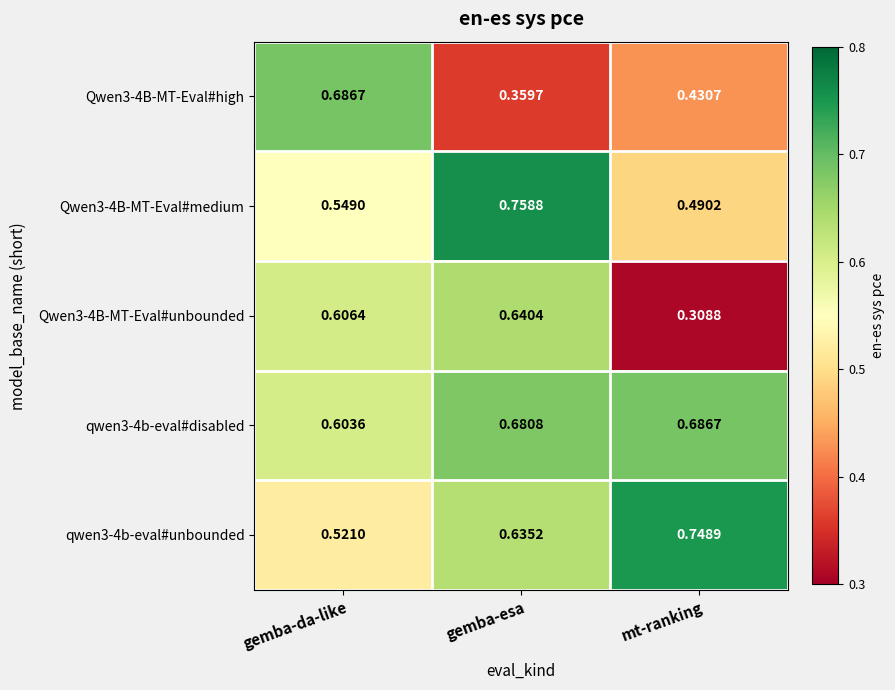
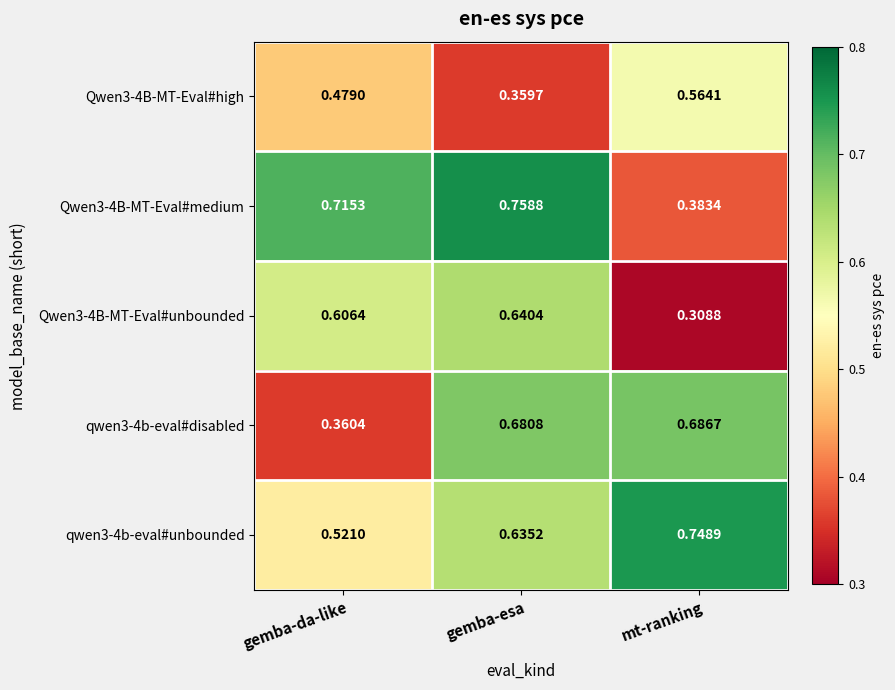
Qwen3-4B-MT-Eval#high, gemba-da-like: 0.6867 -> 0.4790
Qwen3-4B-MT-Eval#high, mt-ranking: 0.4307 -> 0.5641
Qwen3-4B-MT-Eval#medium, gemba-da-like: 0.5490 -> 0.7153
Qwen3-4B-MT-Eval#medium, mt-ranking: 0.4902 -> 0.3834
qwen3-4b-eval#disabled, gemba-da-like: 0.6036 -> 0.3604
